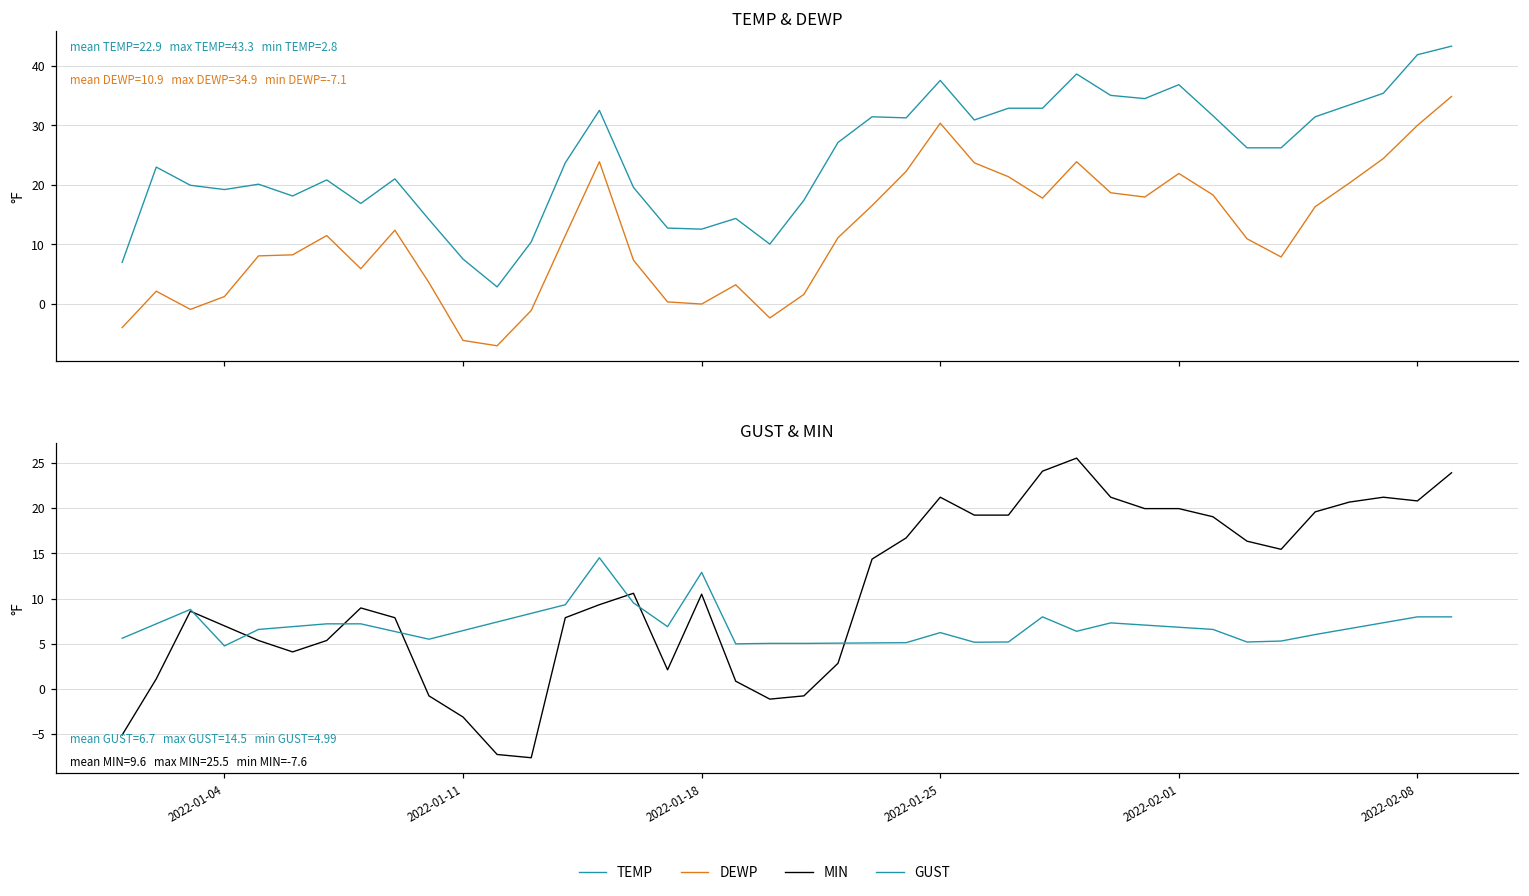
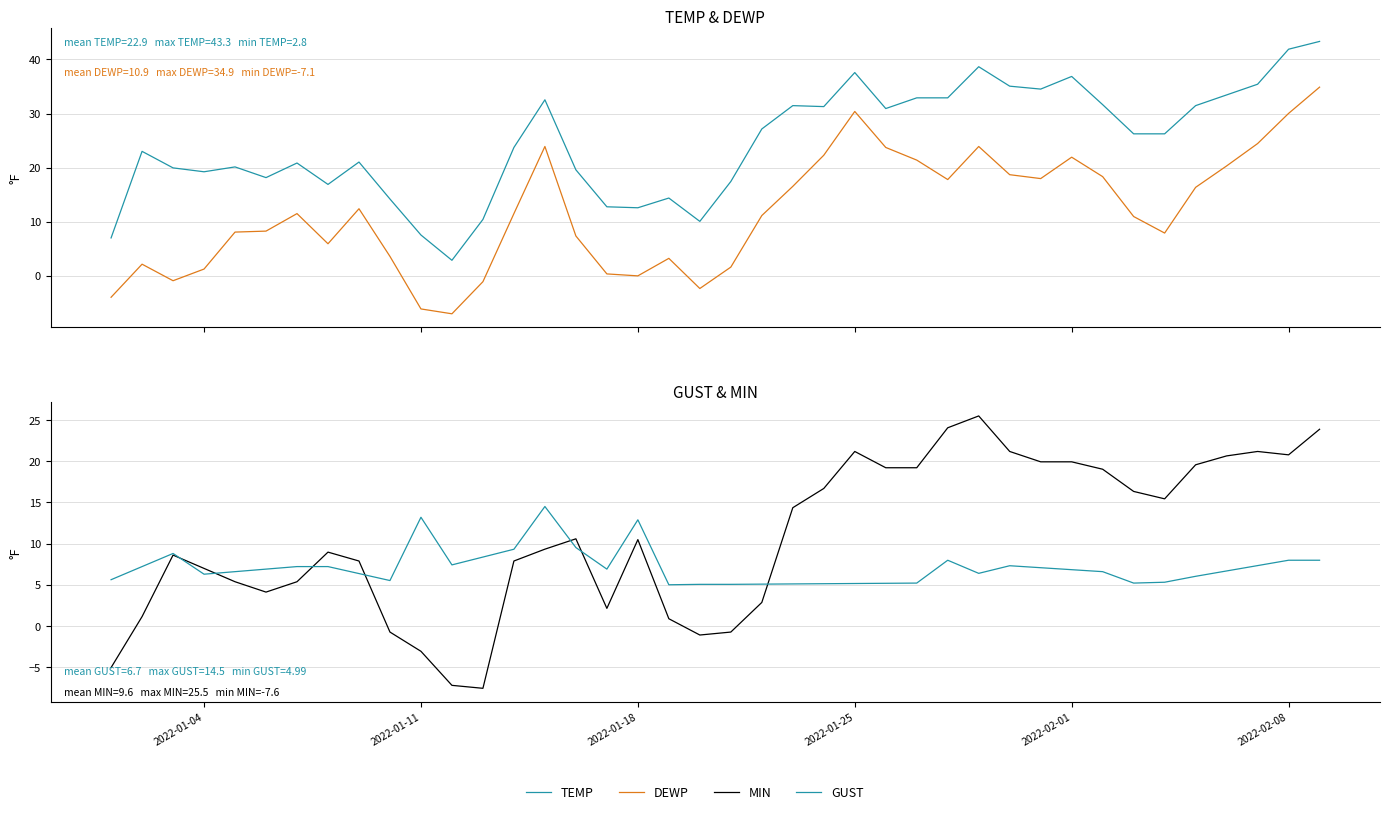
GUST & MIN, GUST, 2022-01-04: 5 -> 6
GUST & MIN, GUST, 2022-01-11: 6 -> 13
GUST & MIN, GUST, 2022-01-25: 6 -> 5
